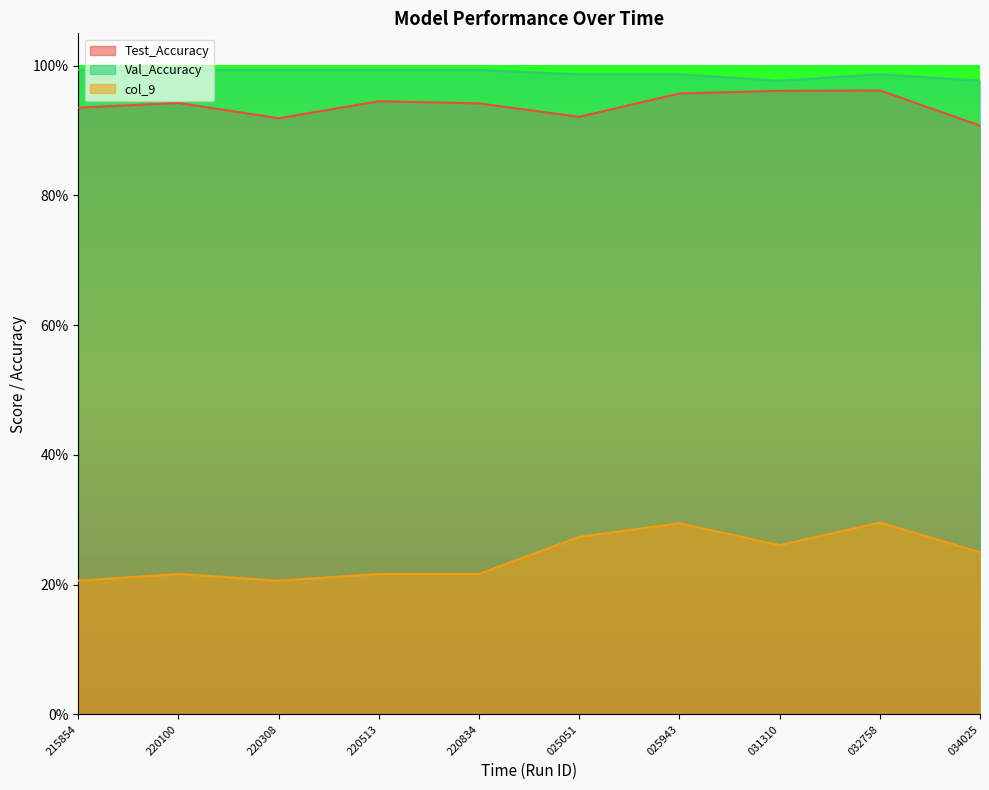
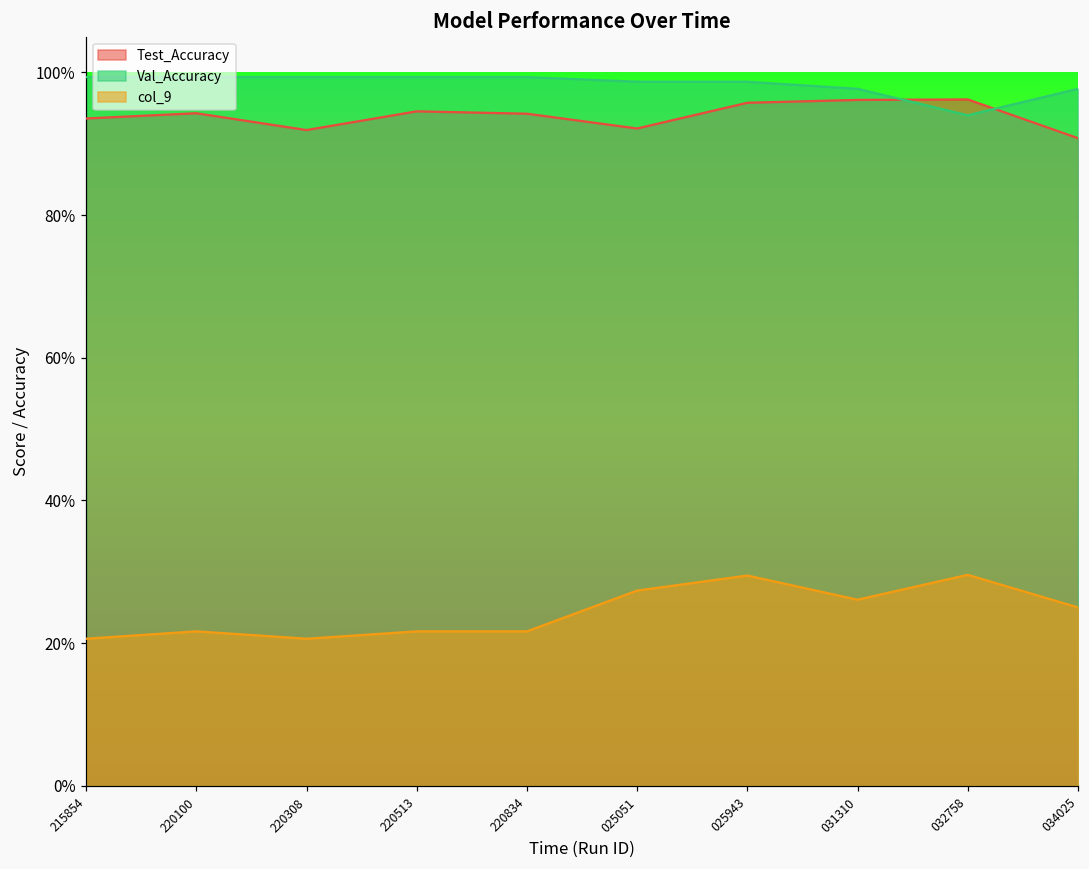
Val_Accuracy, 032758: 99% -> 94%
